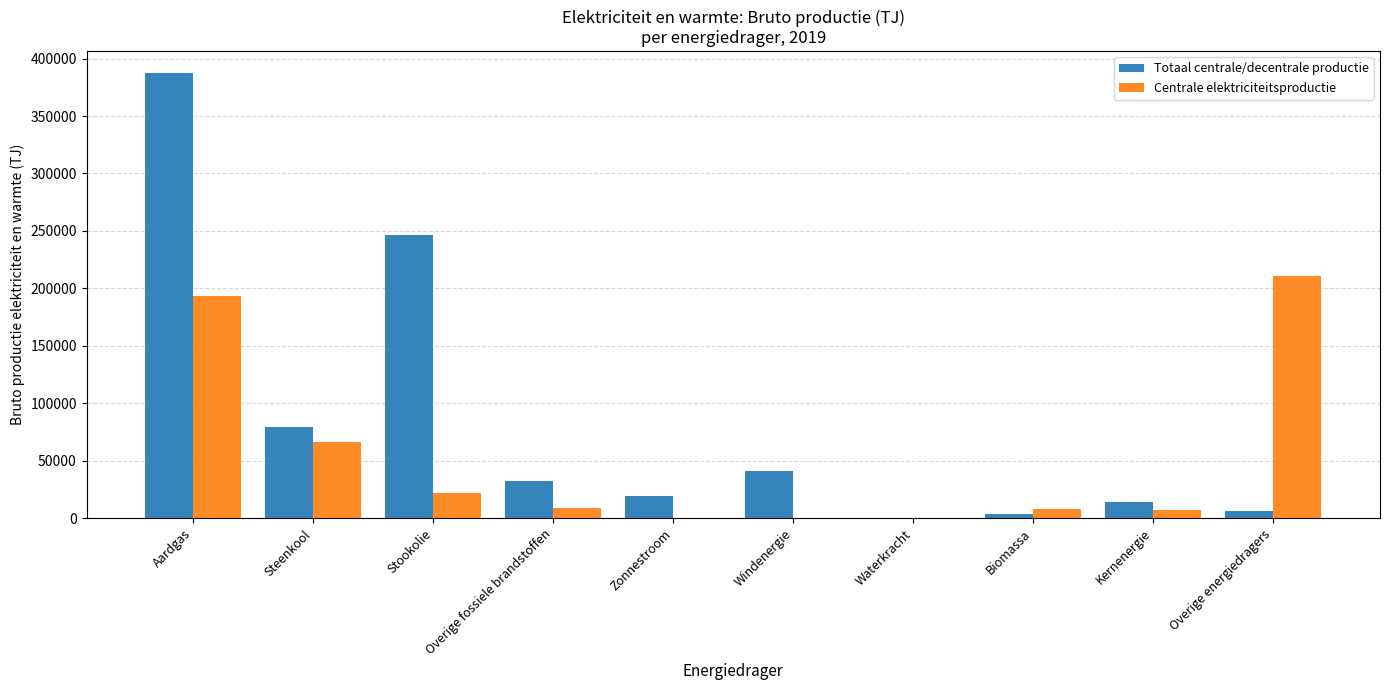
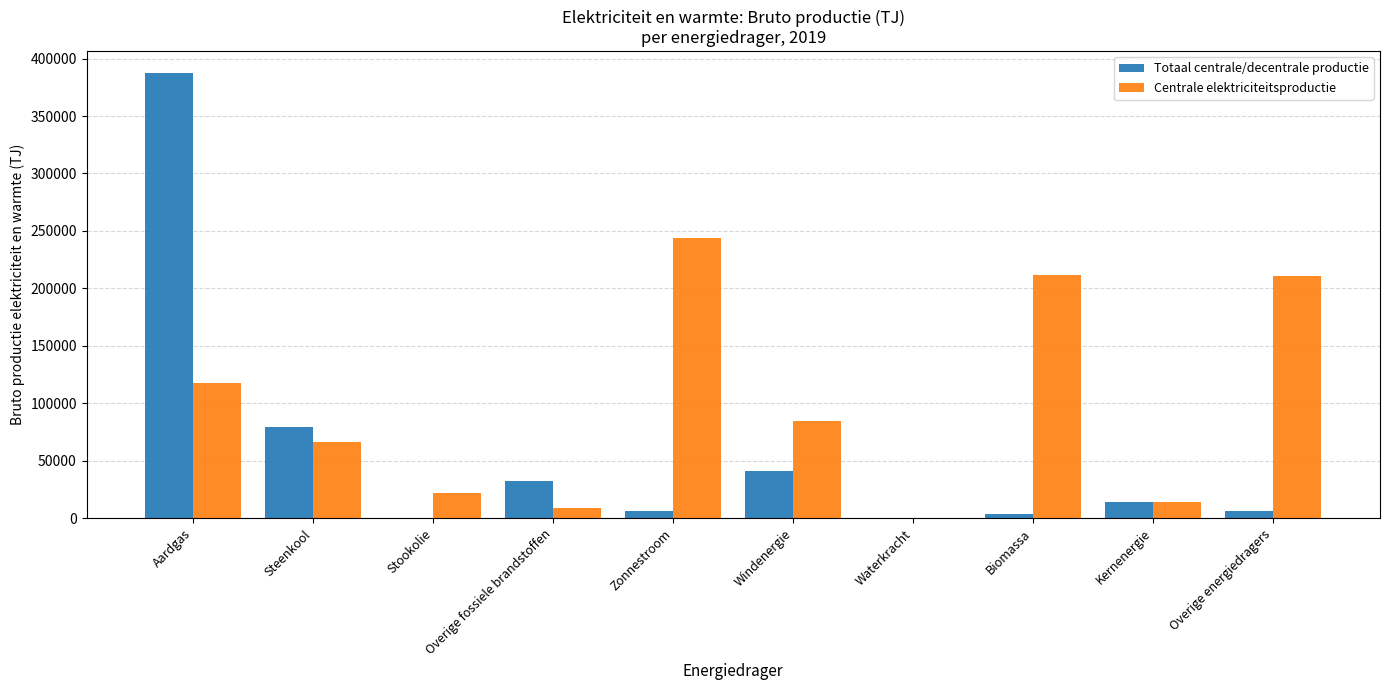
Centrale elektriciteitsproductie, Aardgas: 193000 -> 118000
Totaal centrale/decentrale productie, Stookolie: 246000 -> 0
Totaal centrale/decentrale productie, Zonnestroom: 19000 -> 6000
Centrale elektriciteitsproductie, Zonnestroom: 0 -> 244000
Centrale elektriciteitsproductie, Windenergie: 0 -> 85000
Centrale elektriciteitsproductie, Biomassa: 8000 -> 211000
Centrale elektriciteitsproductie, Kernenergie: 7000 -> 14000
